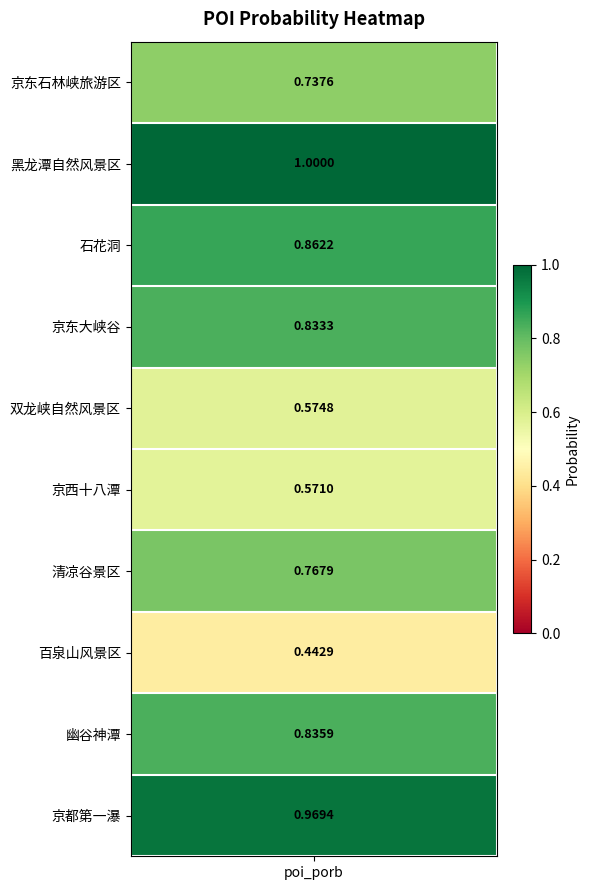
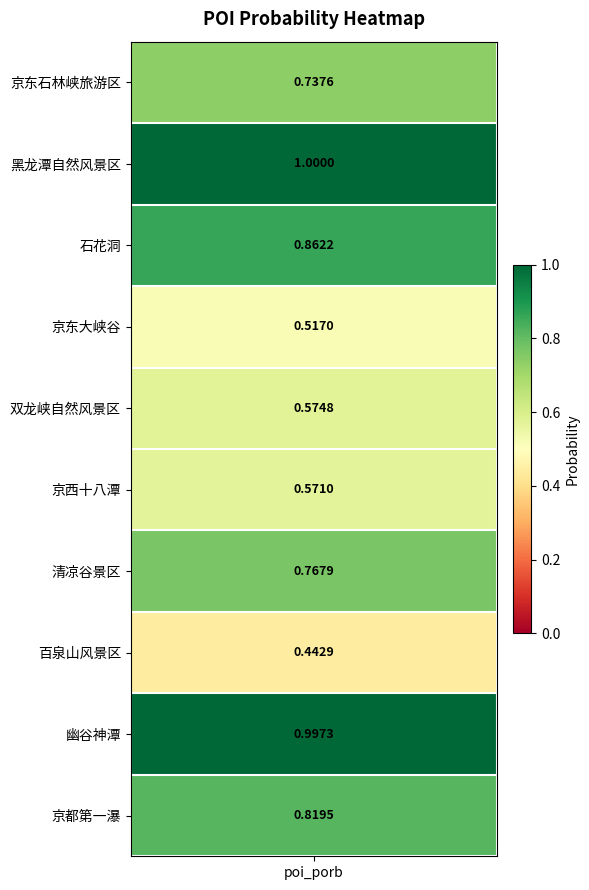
京东大峡谷, poi_porb: 0.8333 -> 0.5170
幽谷神潭, poi_porb: 0.8359 -> 0.9973
京都第一瀑, poi_porb: 0.9694 -> 0.8195
